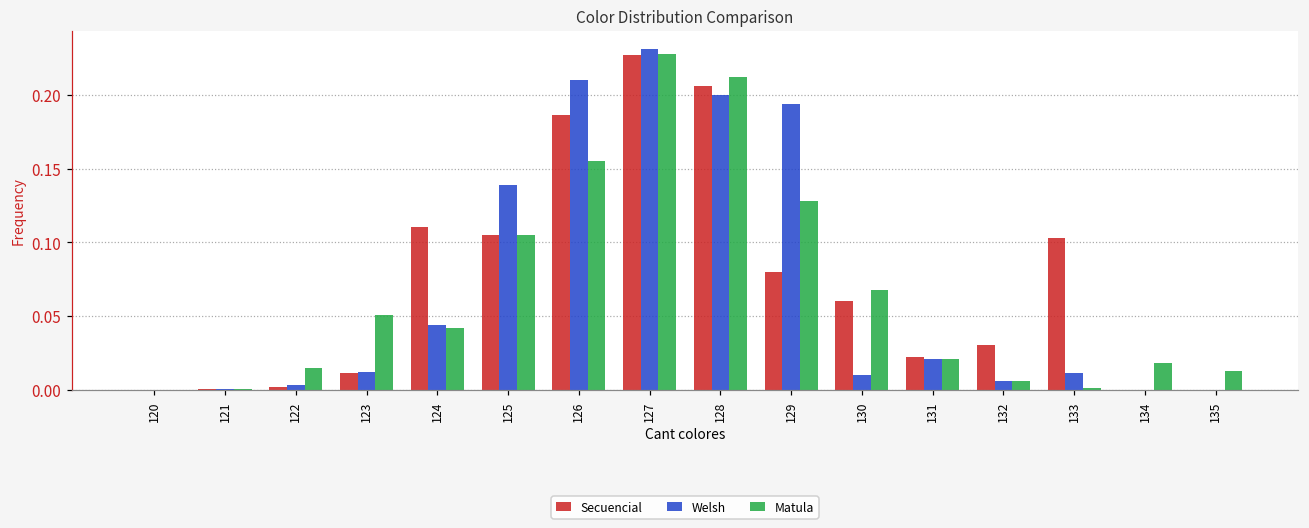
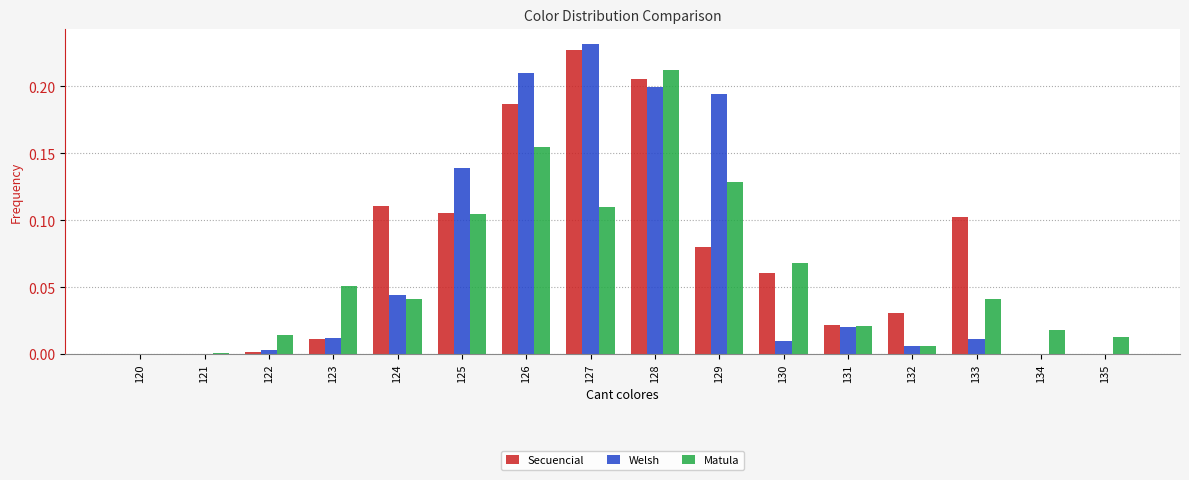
Matula, 127: 0.228 -> 0.110
Matula, 133: 0.001 -> 0.041
